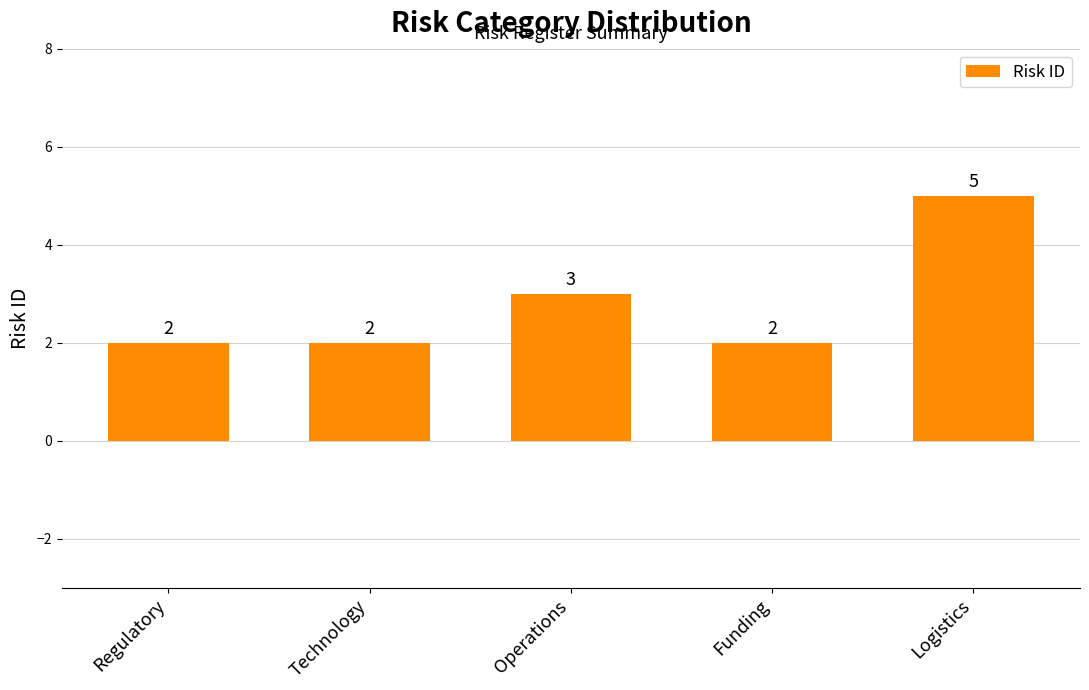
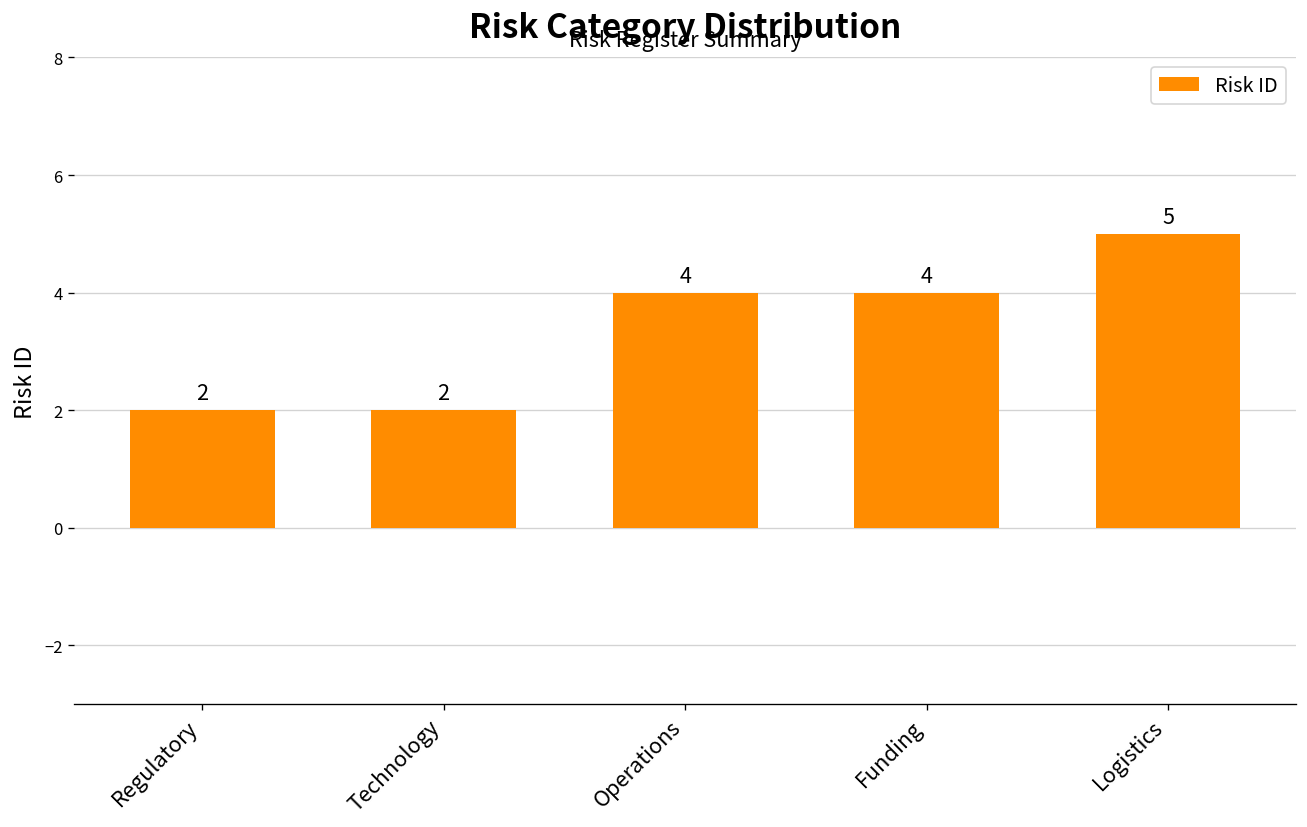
Operations: 3 -> 4
Funding: 2 -> 4
